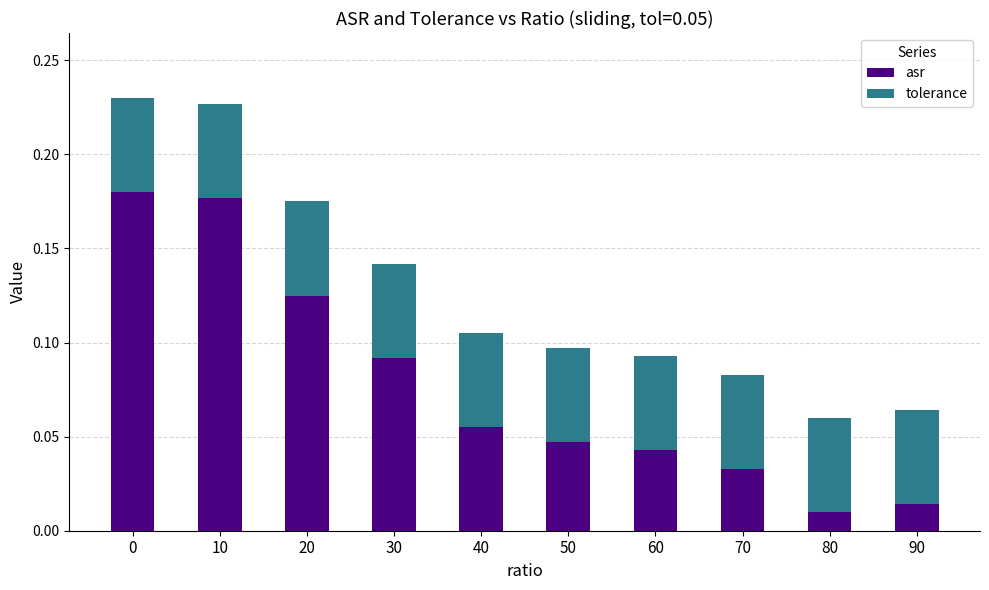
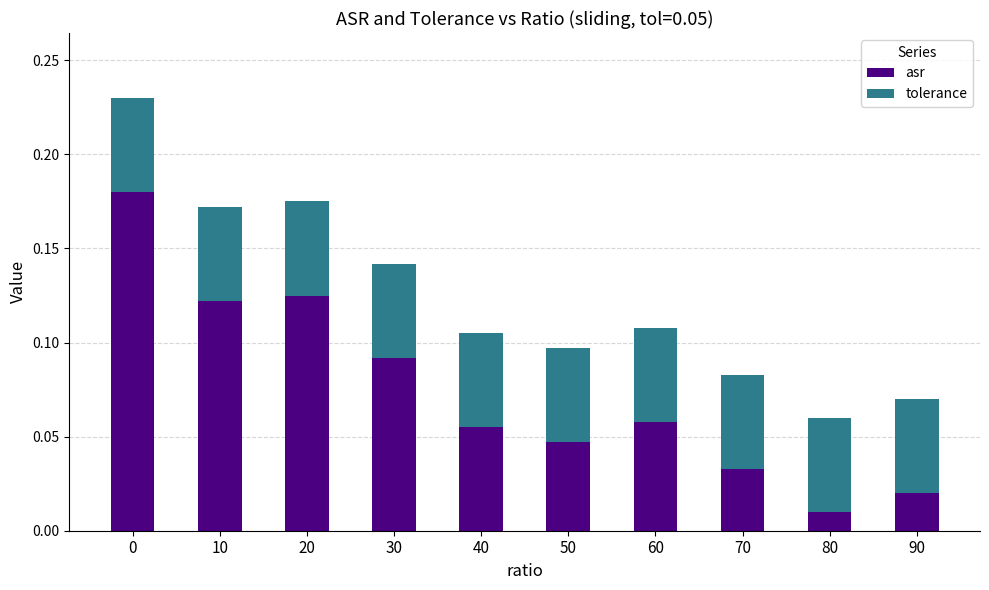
asr, 10: 0.177 -> 0.122
asr, 60: 0.043 -> 0.058
asr, 90: 0.014 -> 0.020
